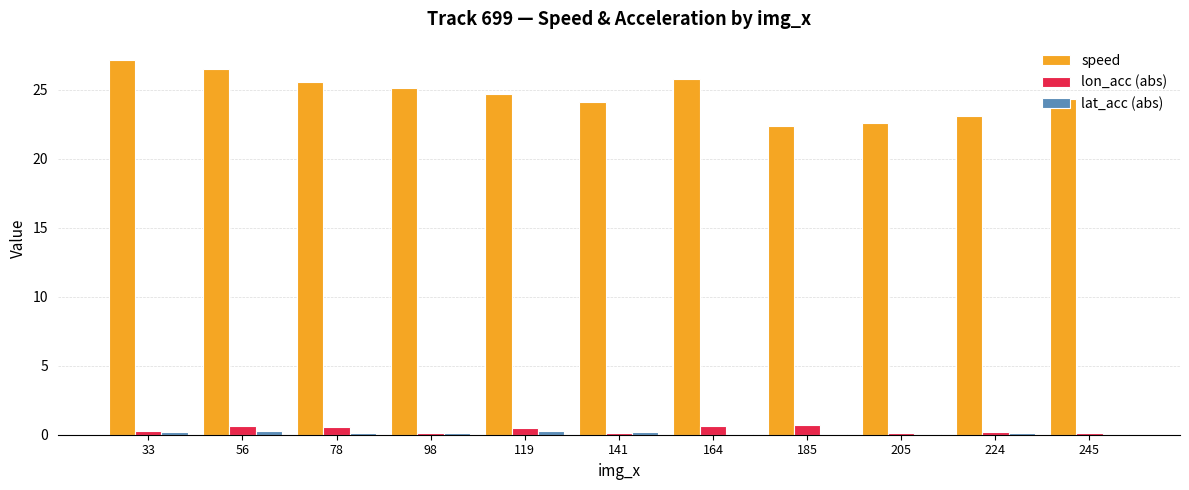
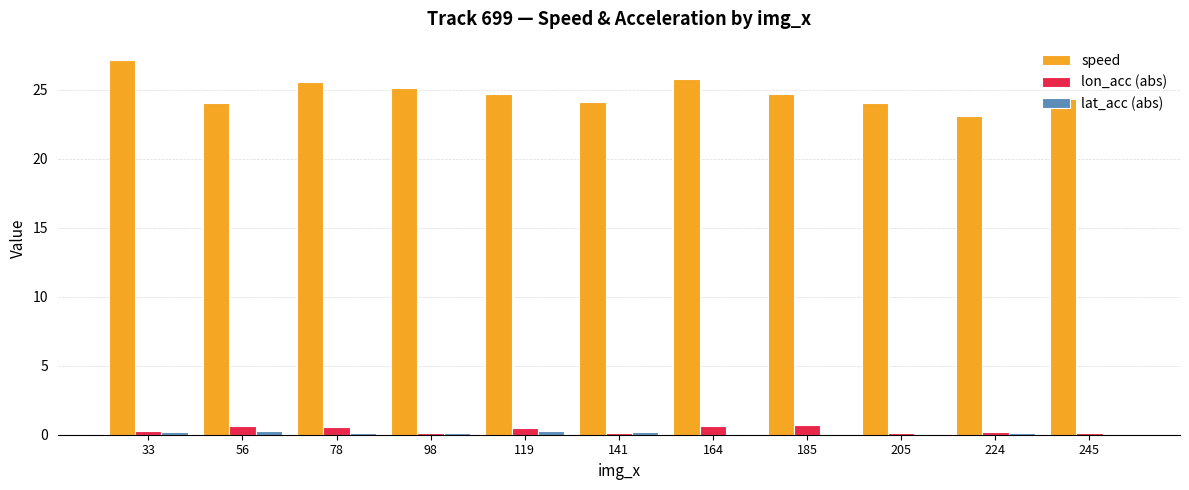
speed, 56: 26.5 -> 24.0
speed, 185: 22.3 -> 24.7
speed, 205: 22.6 -> 24.0
